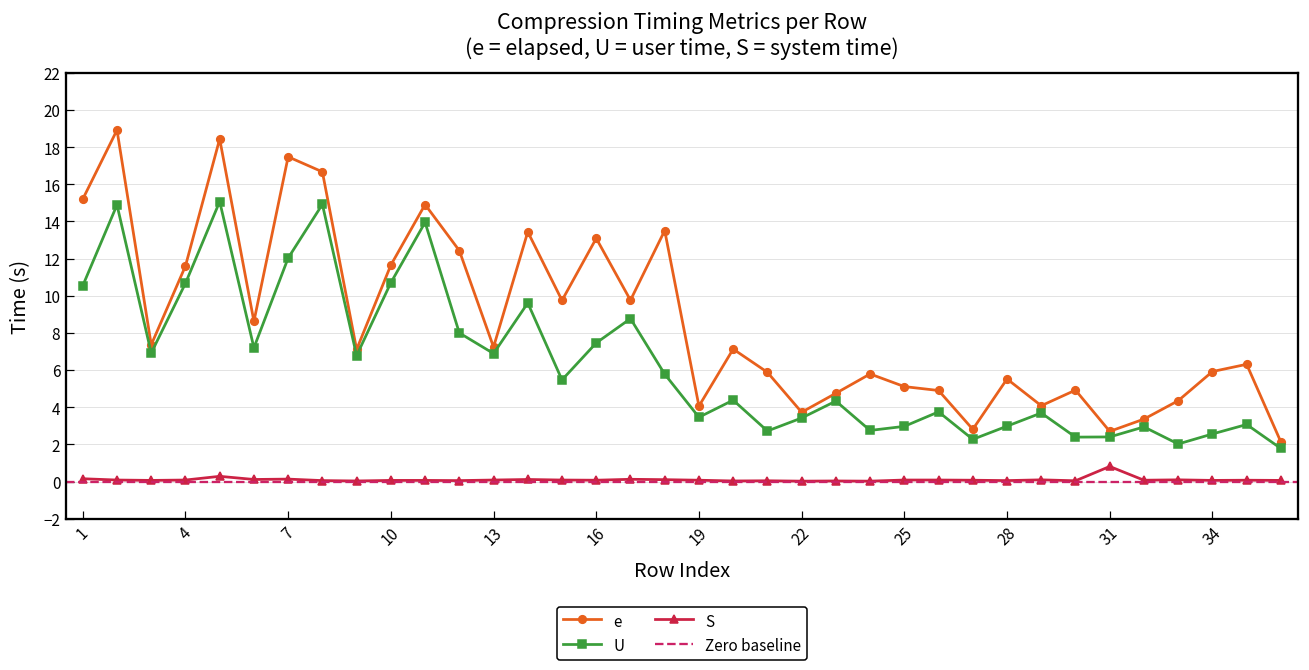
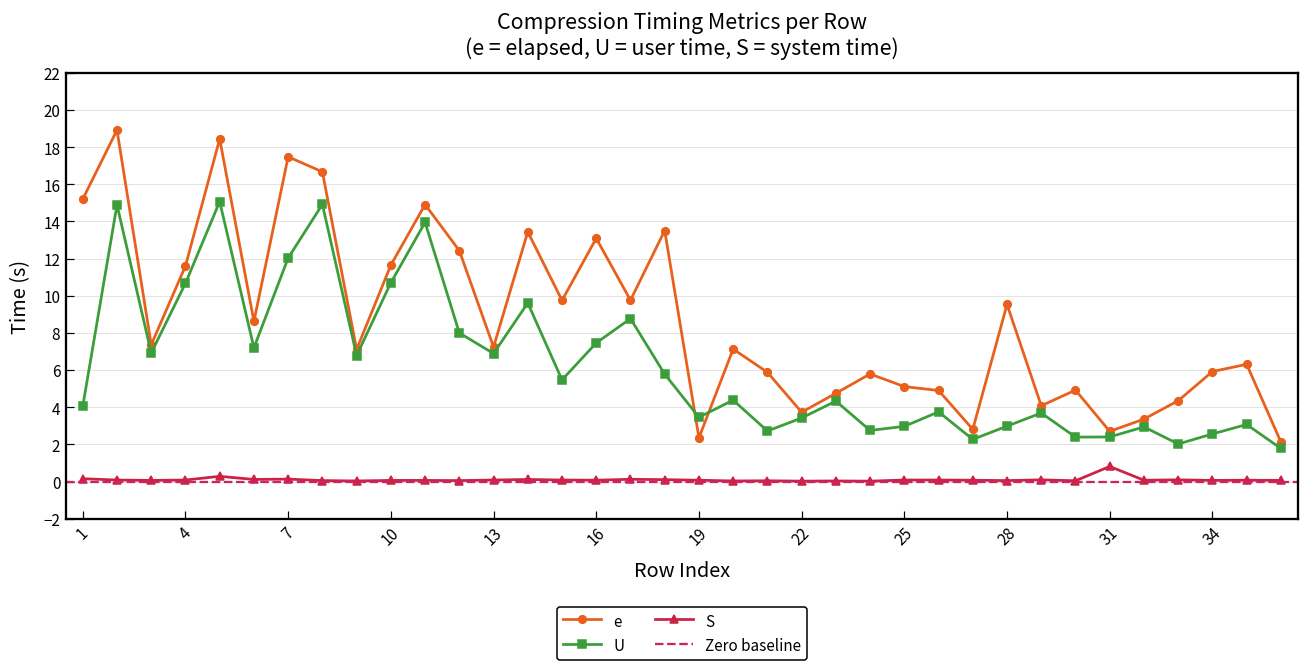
U, 1: 10.5 -> 4.1
e, 19: 4.1 -> 2.4
e, 28: 5.5 -> 9.5
